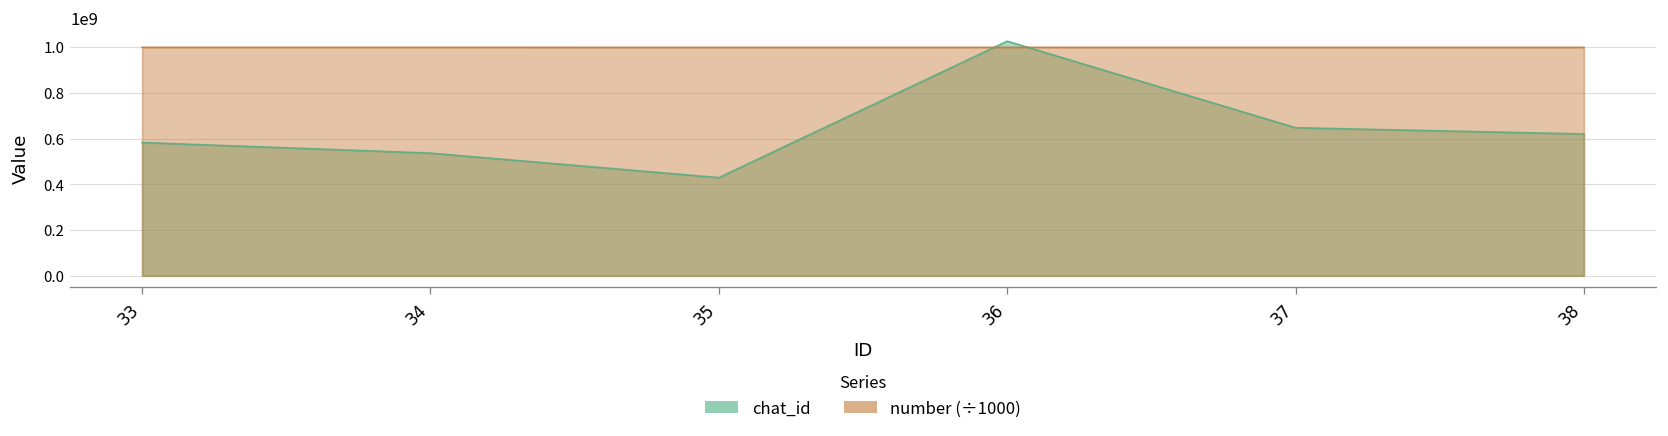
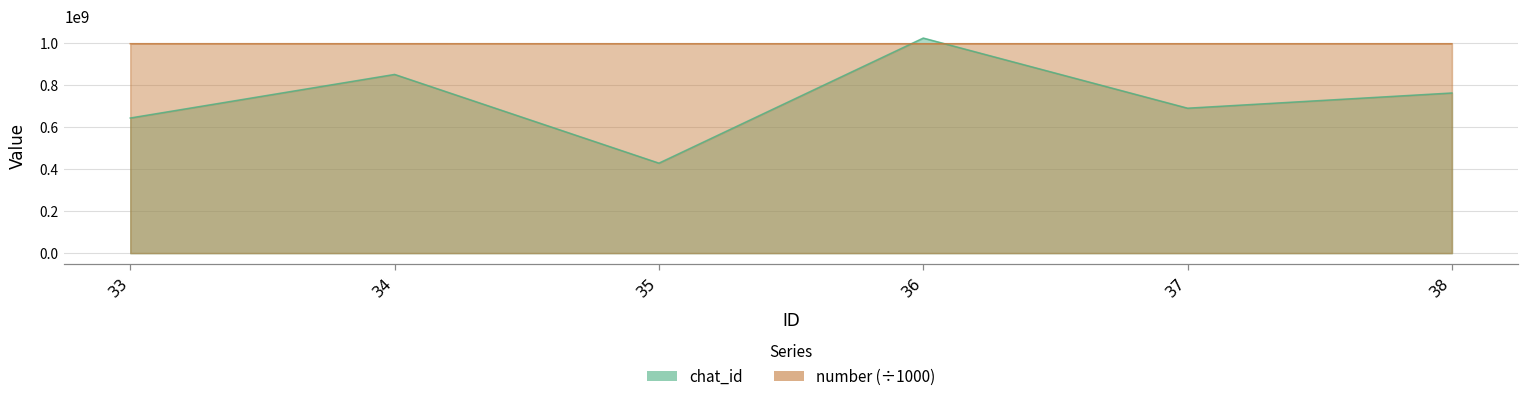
chat_id, 33: 580000000 -> 640000000
chat_id, 34: 540000000 -> 850000000
chat_id, 37: 650000000 -> 690000000
chat_id, 38: 620000000 -> 760000000
